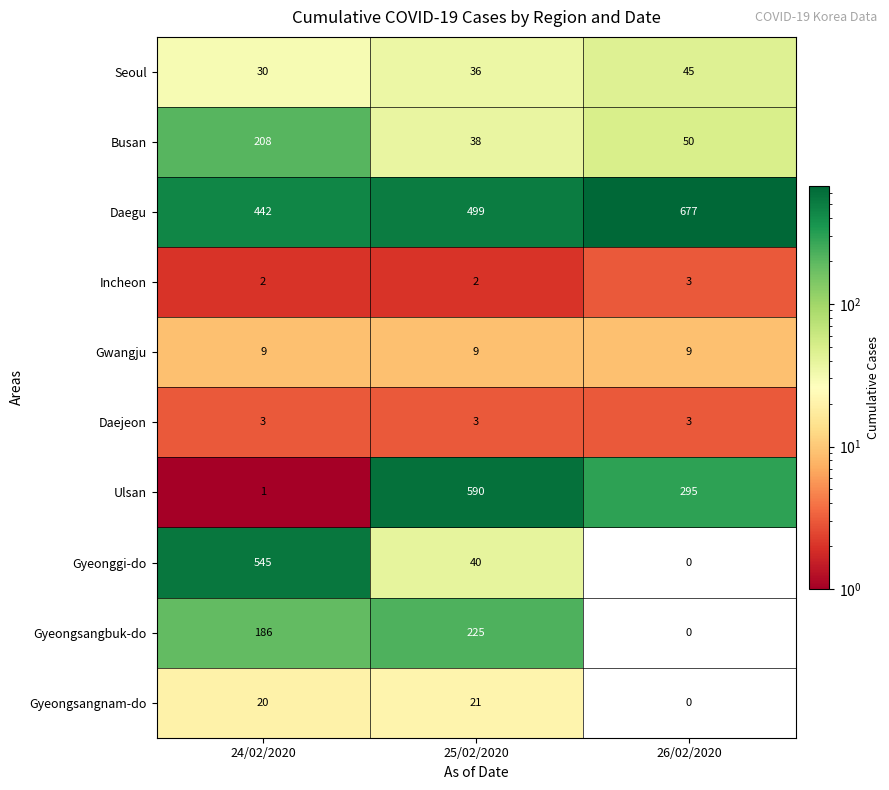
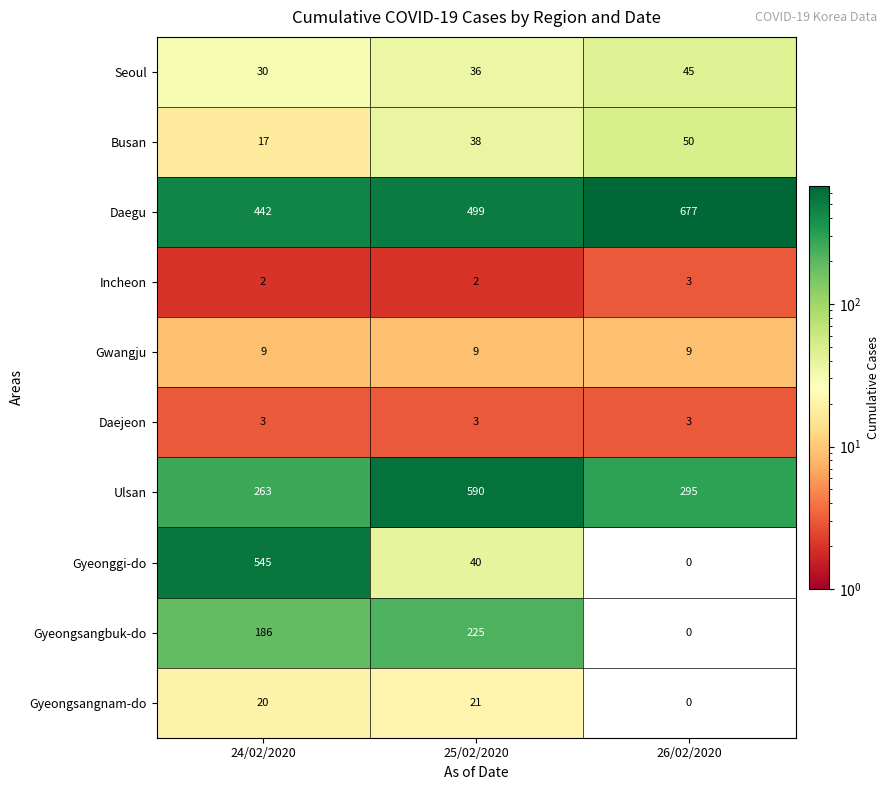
Busan, 24/02/2020: 208 -> 17
Ulsan, 24/02/2020: 1 -> 263
